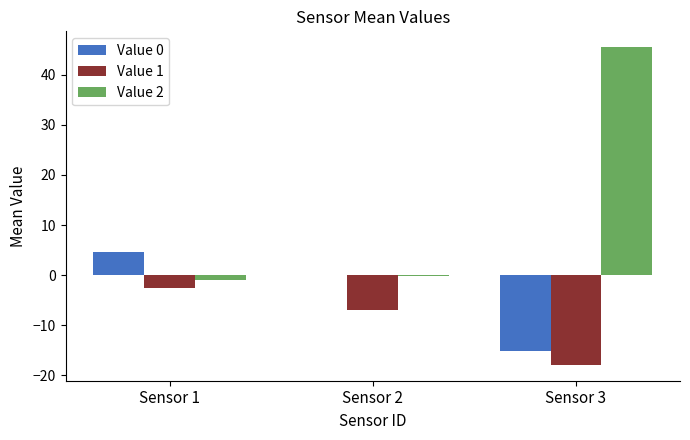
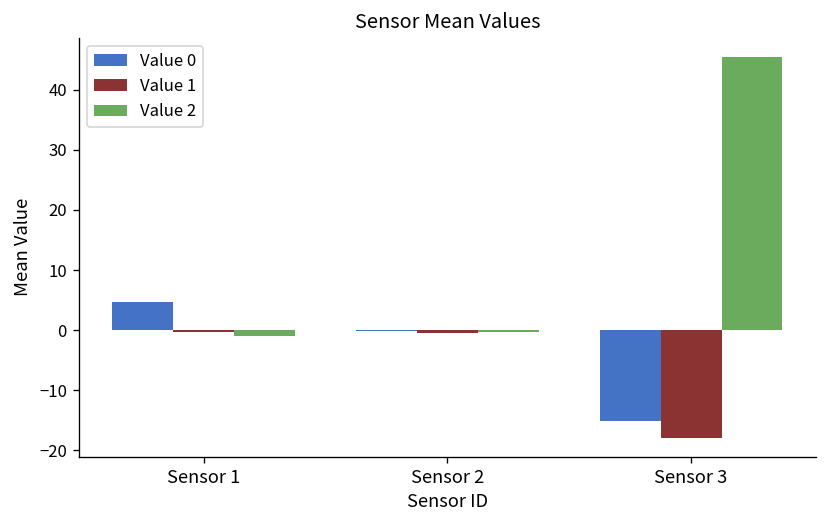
Value 1, Sensor 1: -3 -> 0
Value 1, Sensor 2: -7 -> 0
